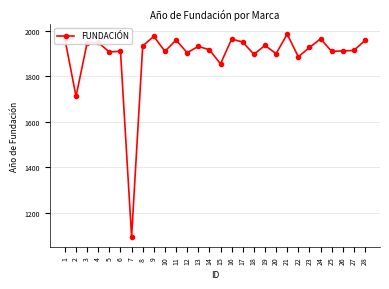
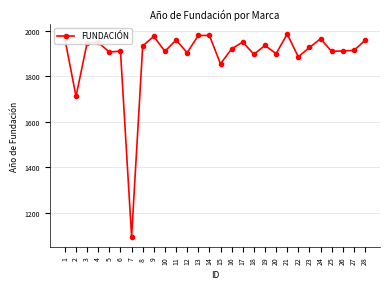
13: 1930 -> 1980
14: 1920 -> 1980
16: 1960 -> 1920
